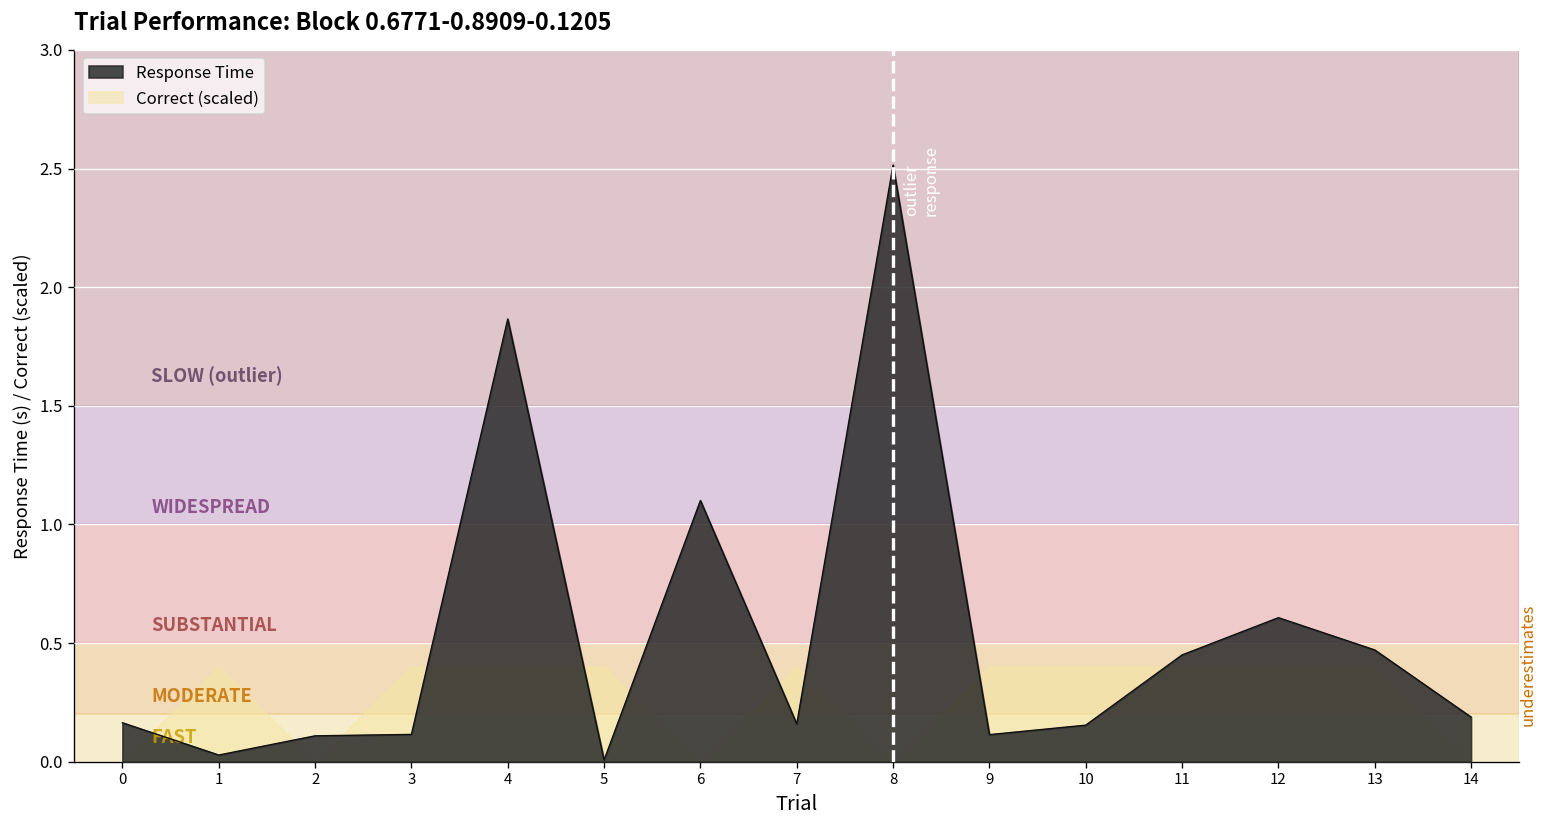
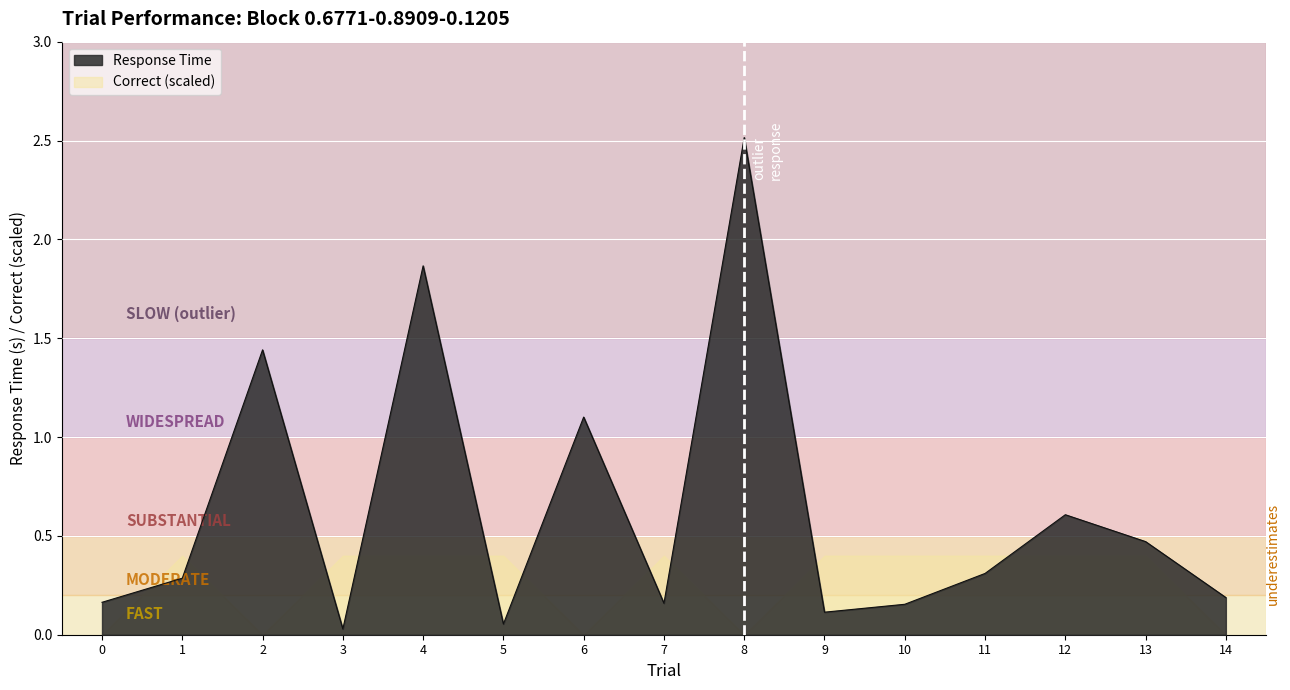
Response Time, 1: 0.03 -> 0.29
Response Time, 2: 0.11 -> 1.44
Response Time, 3: 0.12 -> 0.03
Response Time, 5: 0.01 -> 0.05
Response Time, 11: 0.45 -> 0.31
